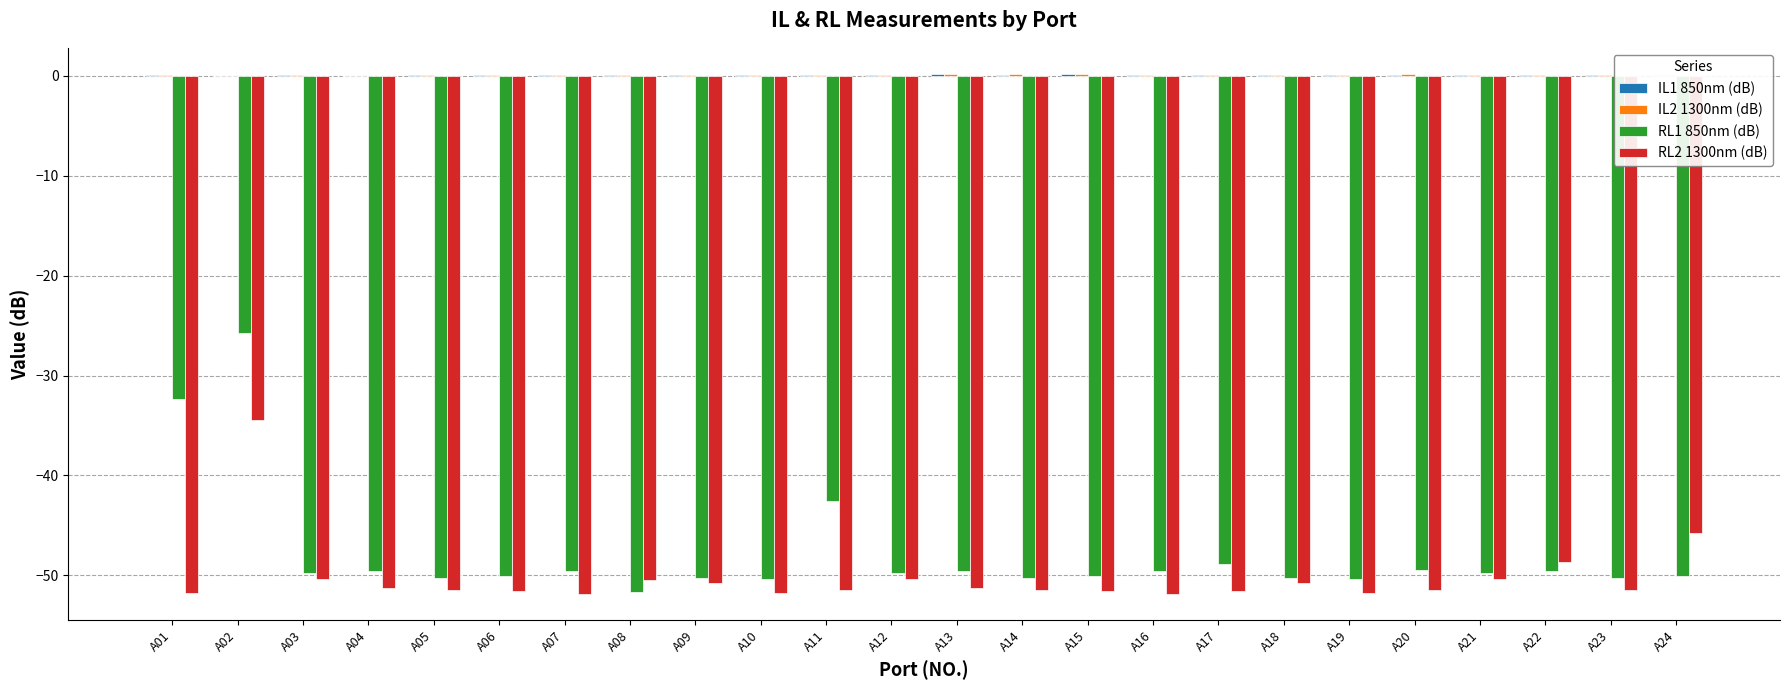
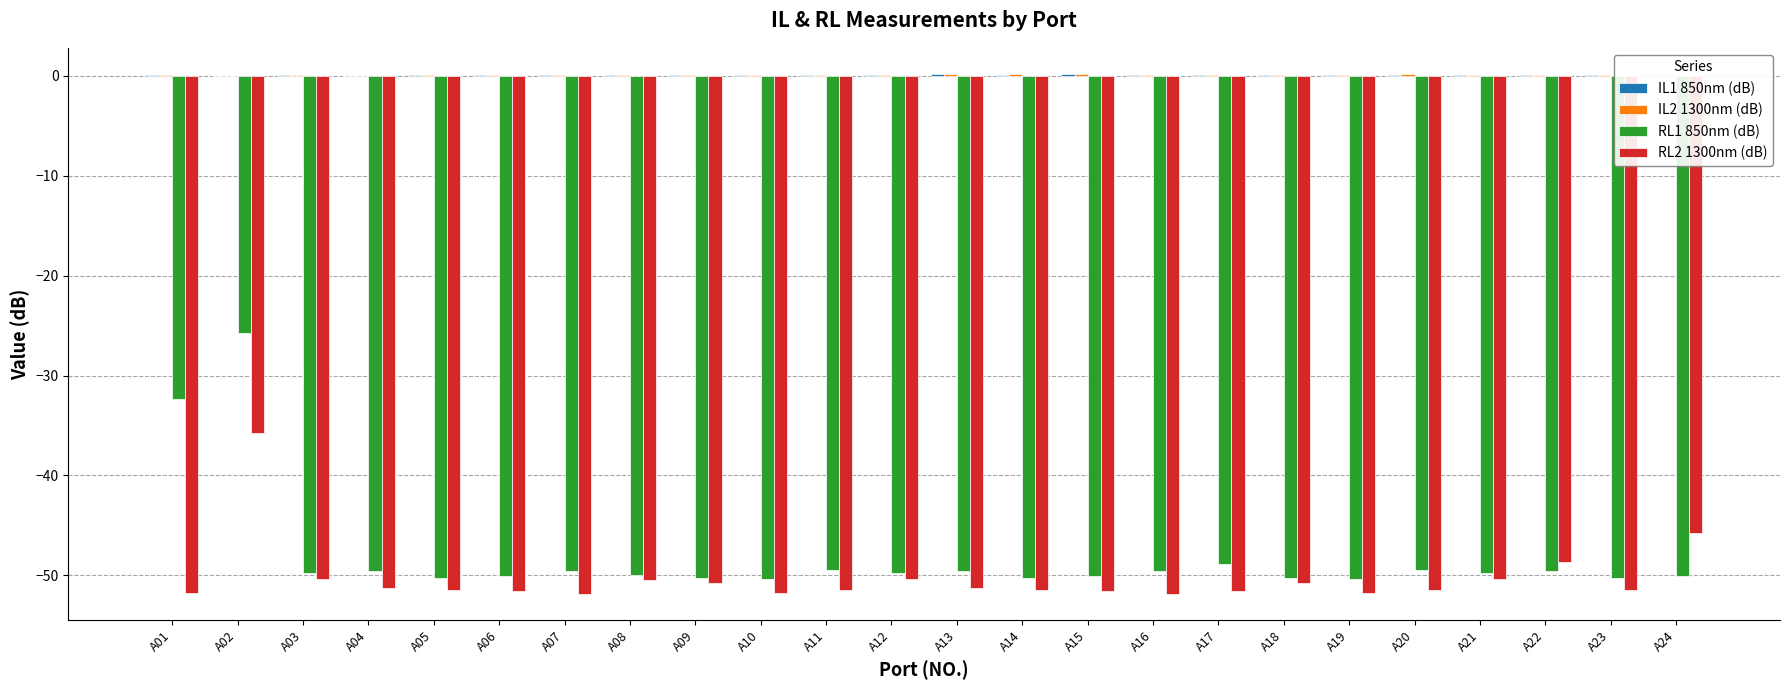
RL2 1300nm (dB), A02: -34 -> -36
RL1 850nm (dB), A08: -52 -> -50
RL1 850nm (dB), A11: -43 -> -50
